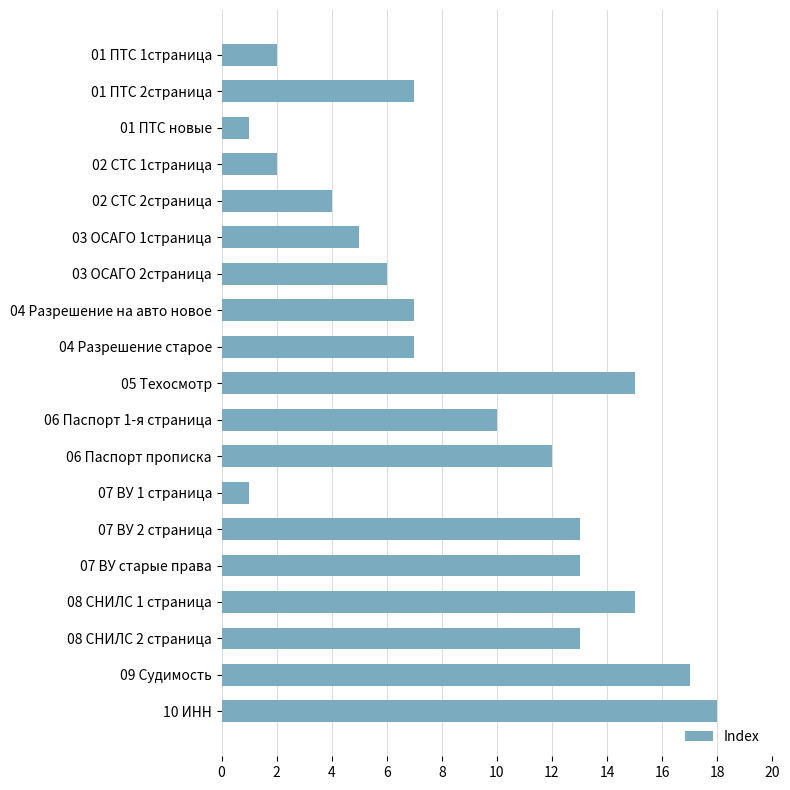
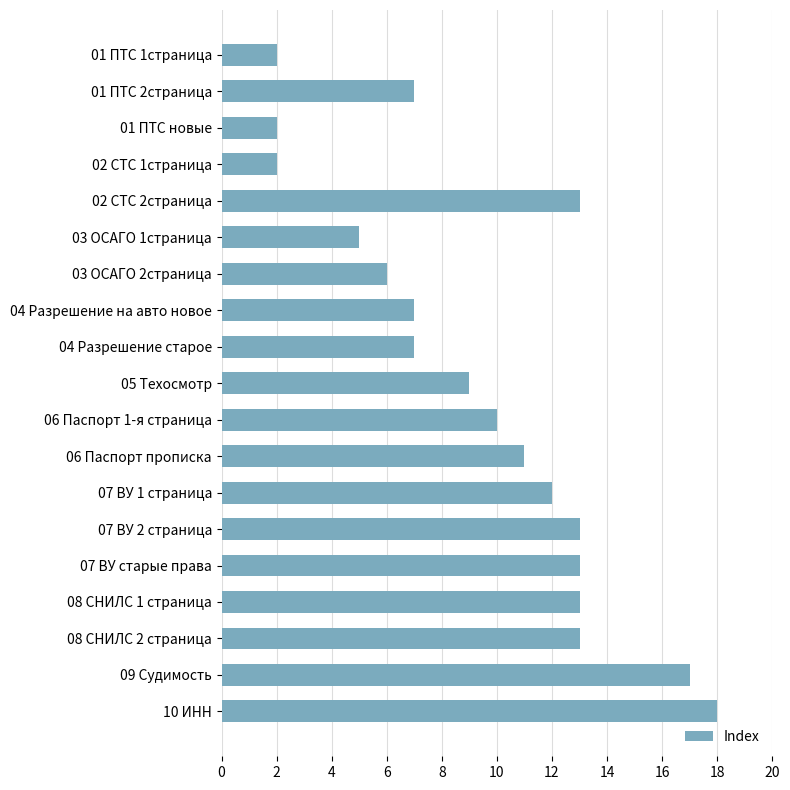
01 ПТС новые: 1 -> 2
02 СТС 2страница: 4 -> 13
05 Техосмотр: 15 -> 9
06 Паспорт прописка: 12 -> 11
07 ВУ 1 страница: 1 -> 12
08 СНИЛС 1 страница: 15 -> 13
